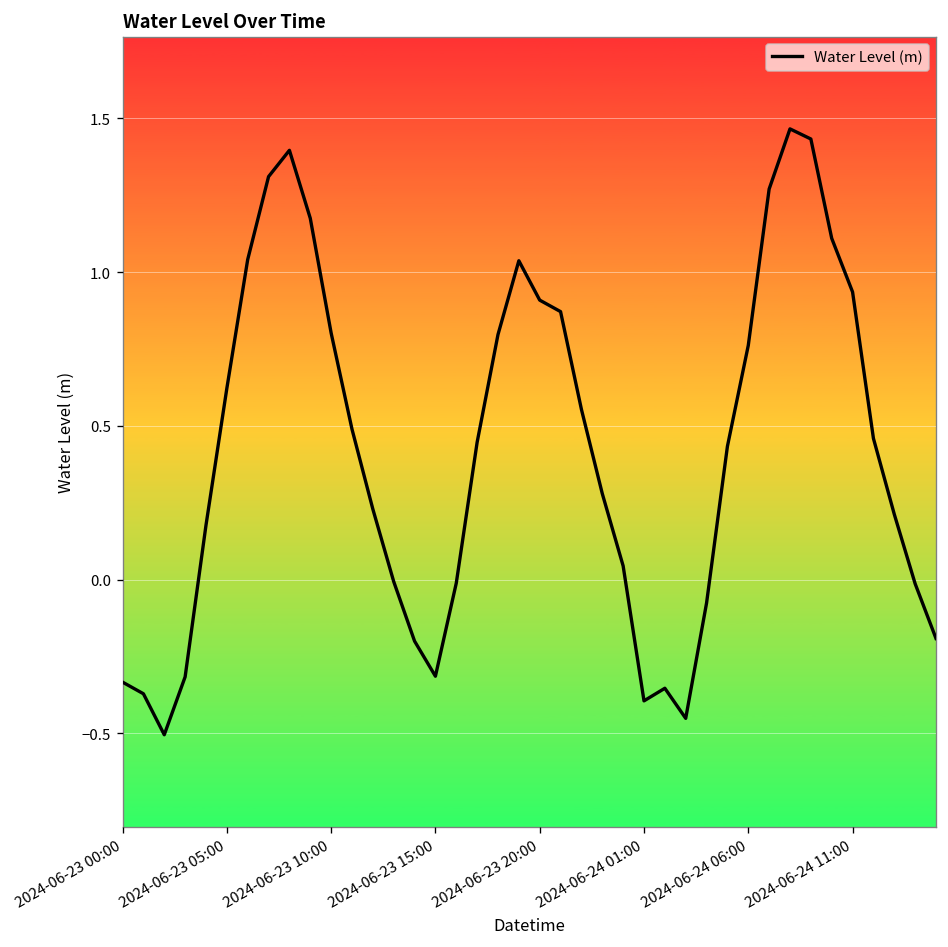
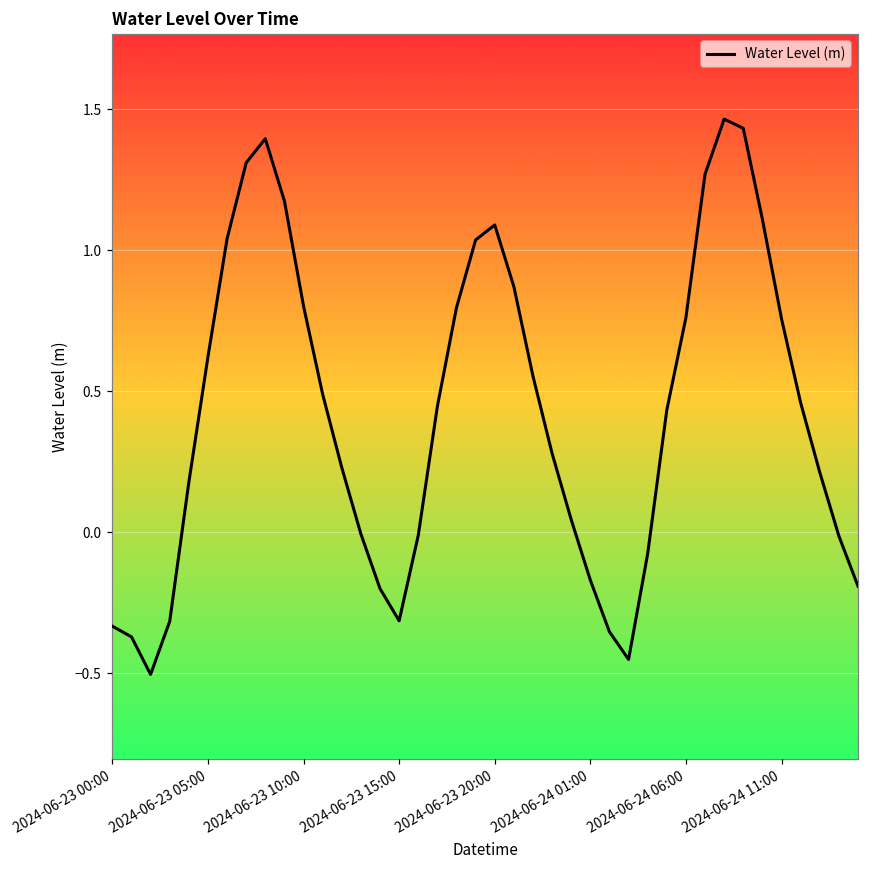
2024-06-23 20:00: 0.91 -> 1.09
2024-06-24 01:00: -0.39 -> -0.17
2024-06-24 11:00: 0.94 -> 0.76
